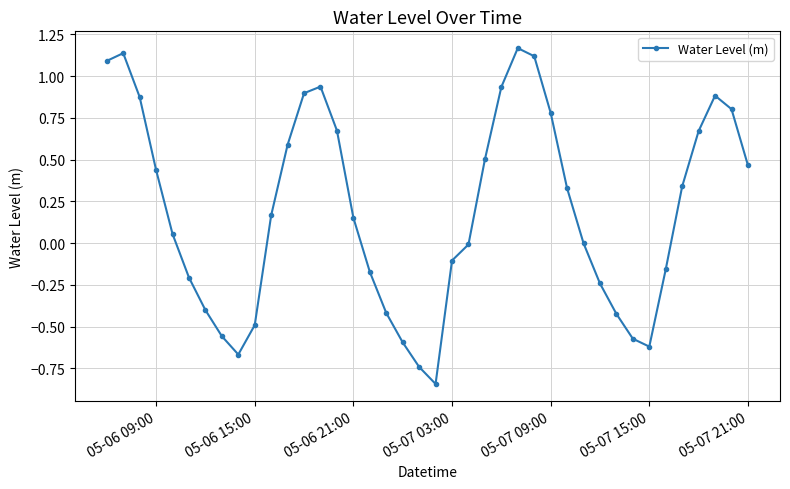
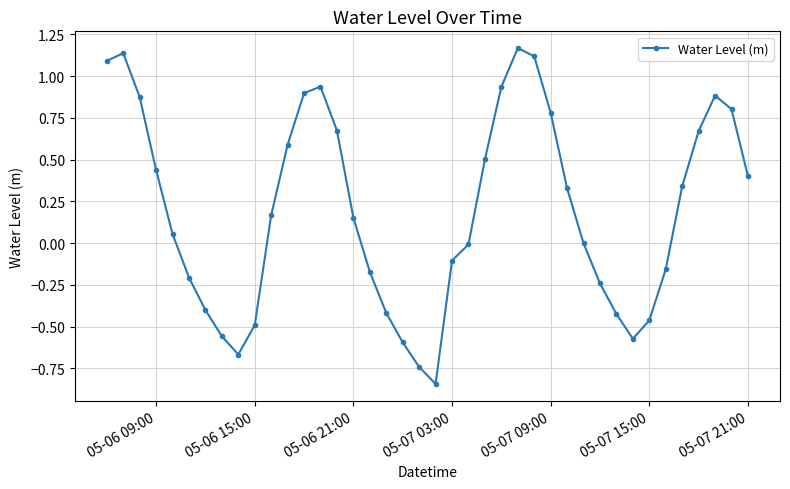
05-07 15:00: -0.62 -> -0.46
05-07 21:00: 0.47 -> 0.40
